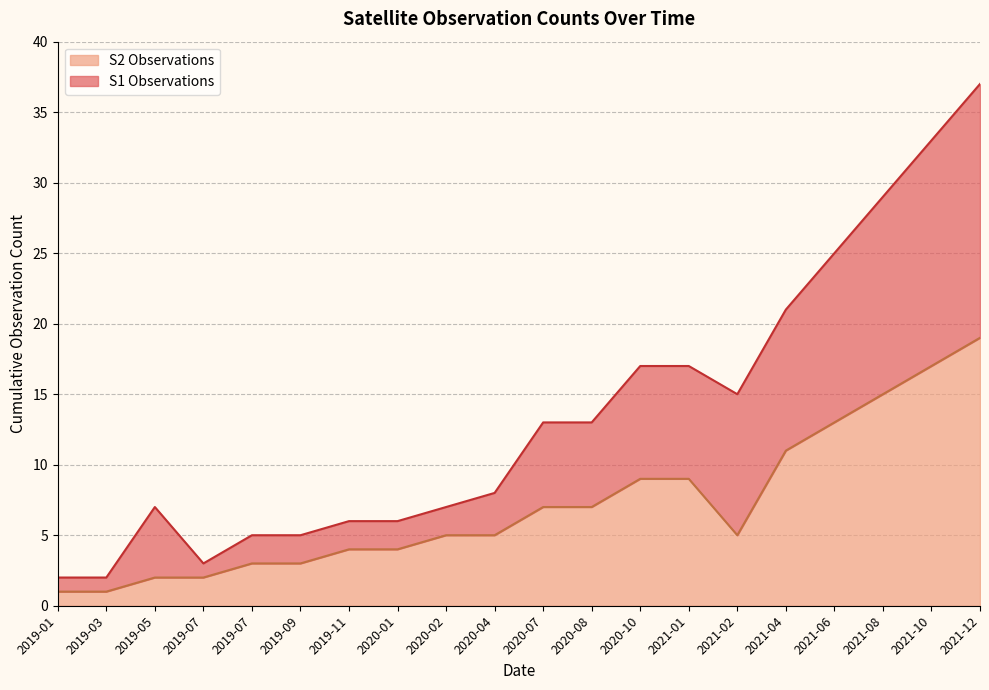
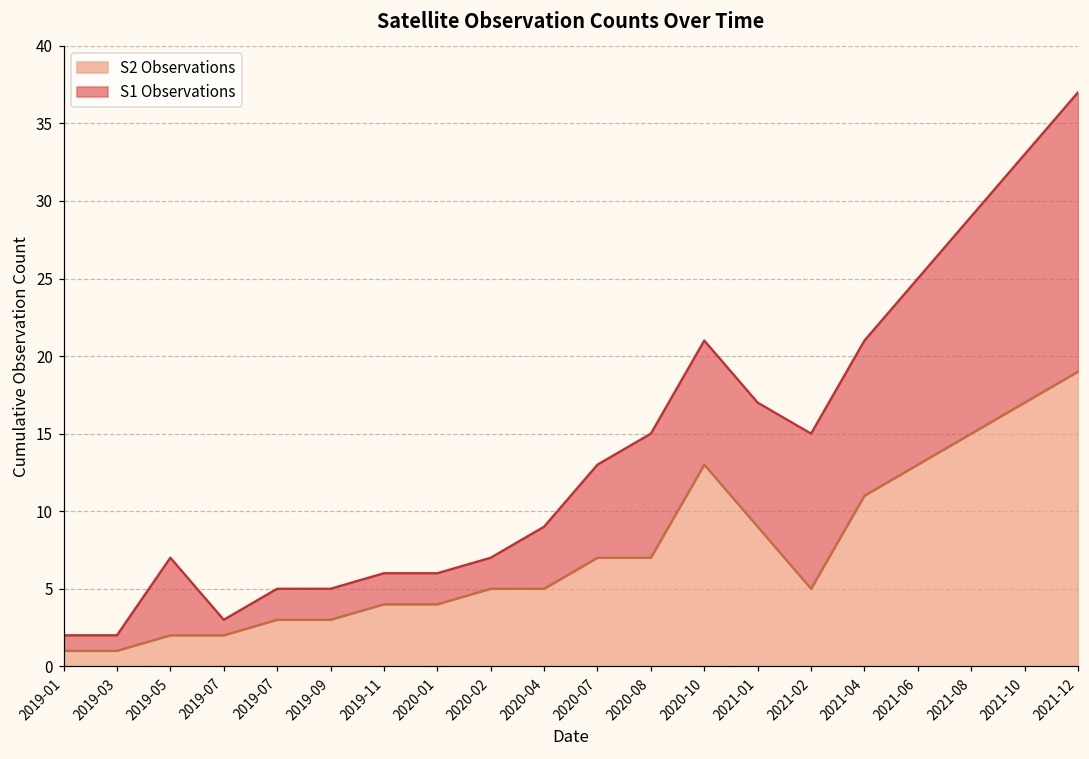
S1 Observations, 2020-04: 3 -> 4
S1 Observations, 2020-08: 6 -> 8
S2 Observations, 2020-10: 9 -> 13
